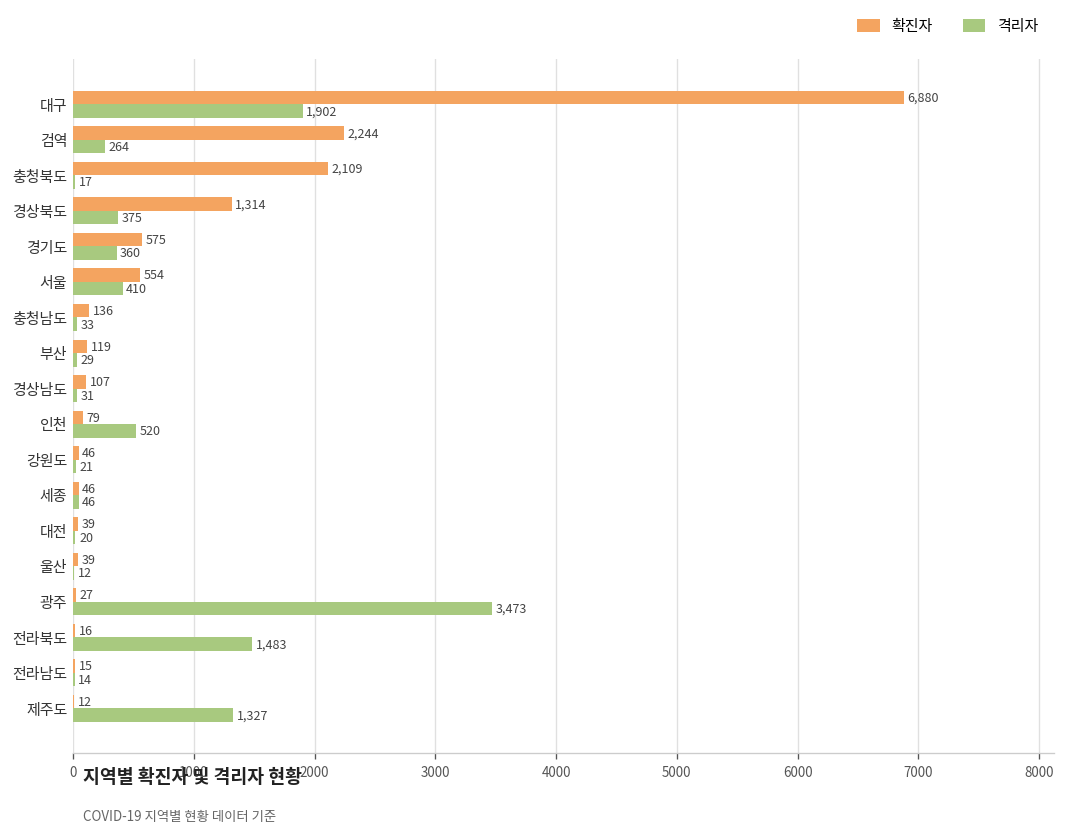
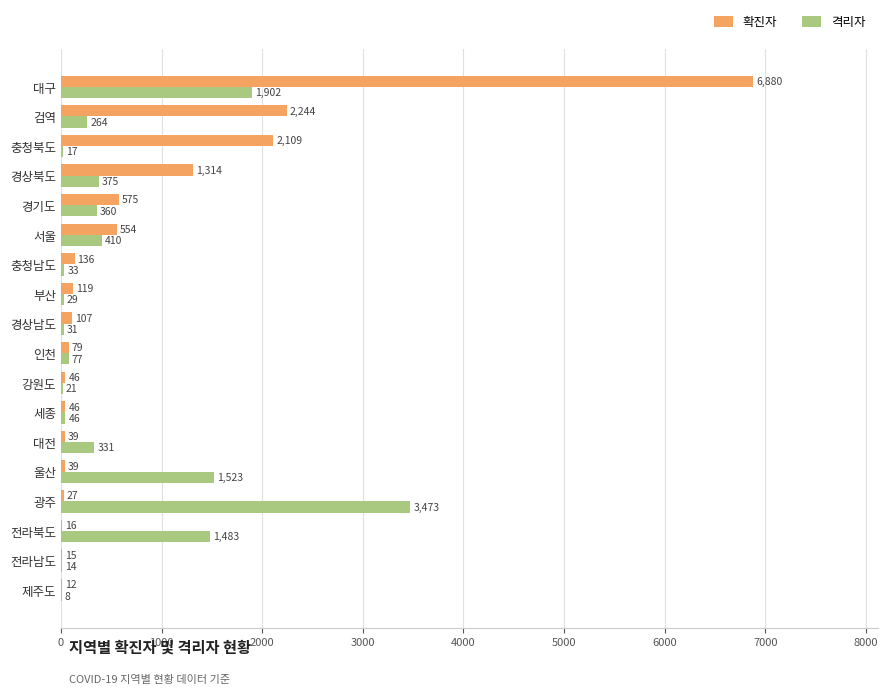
격리자, 인천: 520 -> 77
격리자, 대전: 20 -> 331
격리자, 울산: 12 -> 1,523
격리자, 제주도: 1,327 -> 8
